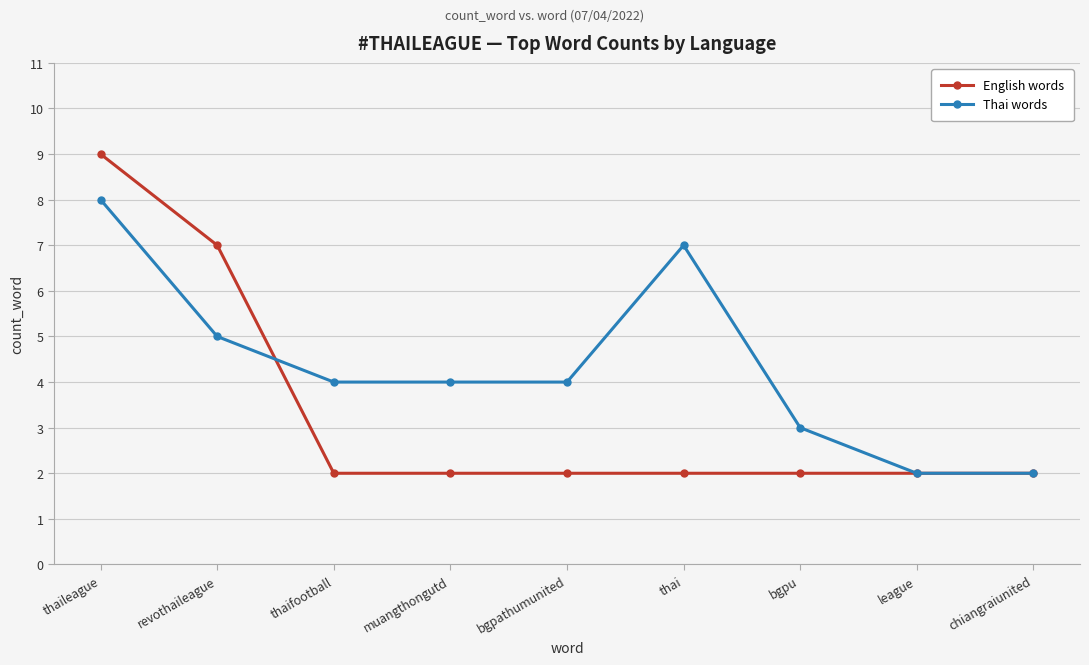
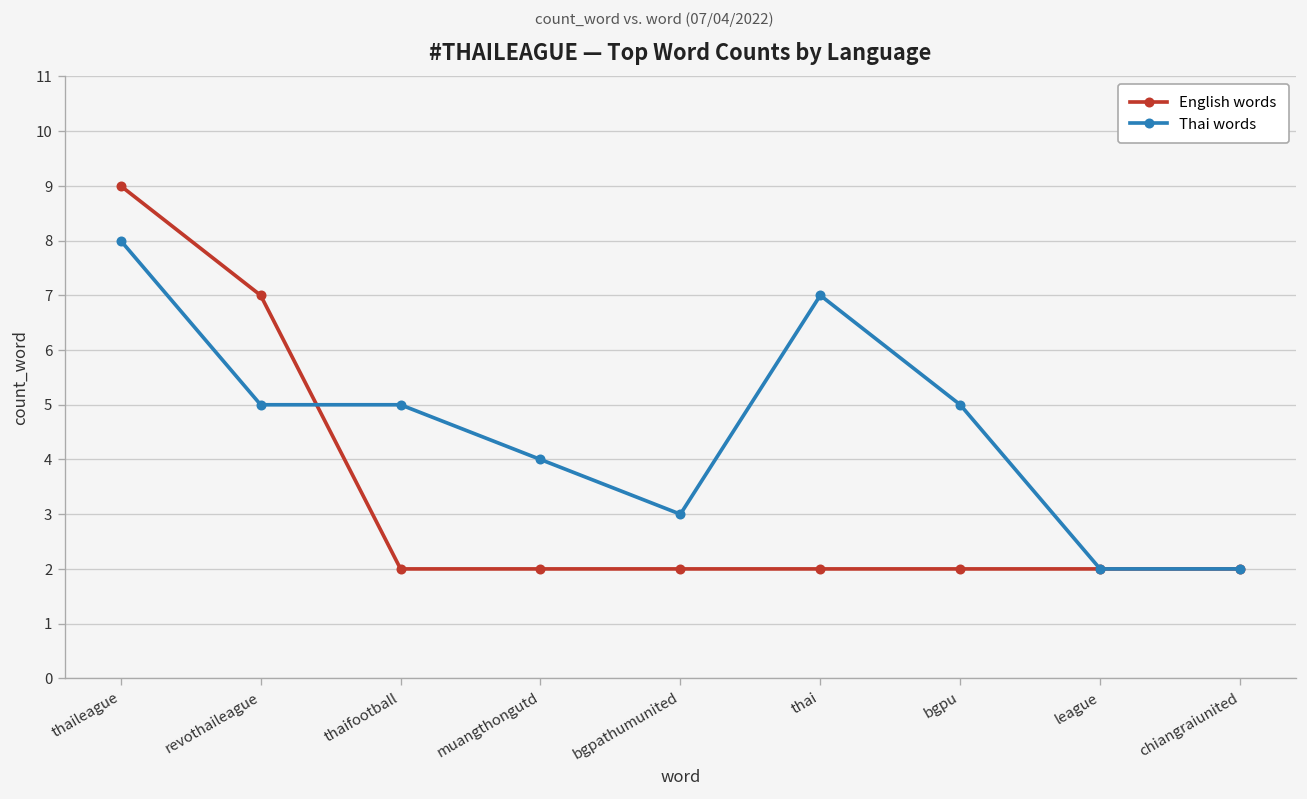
Thai words, thaifootball: 4 -> 5
Thai words, bgpathumunited: 4 -> 3
Thai words, bgpu: 3 -> 5
